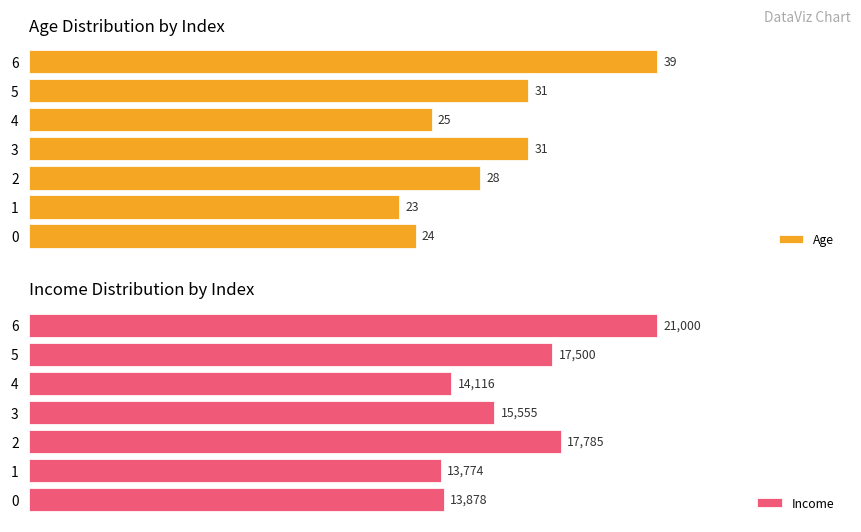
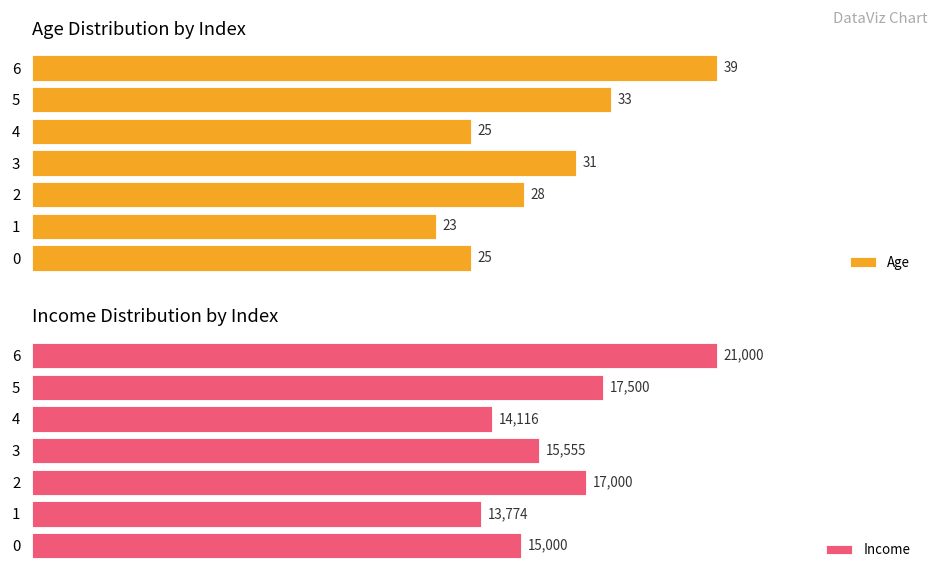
Age Distribution by Index, 5: 31 -> 33
Age Distribution by Index, 0: 24 -> 25
Income Distribution by Index, 2: 17,785 -> 17,000
Income Distribution by Index, 0: 13,878 -> 15,000
